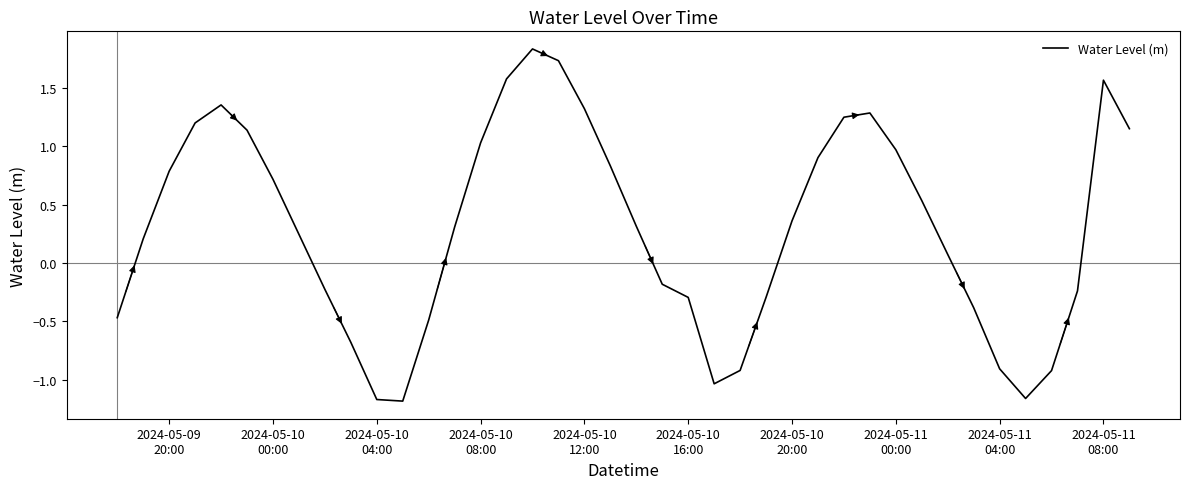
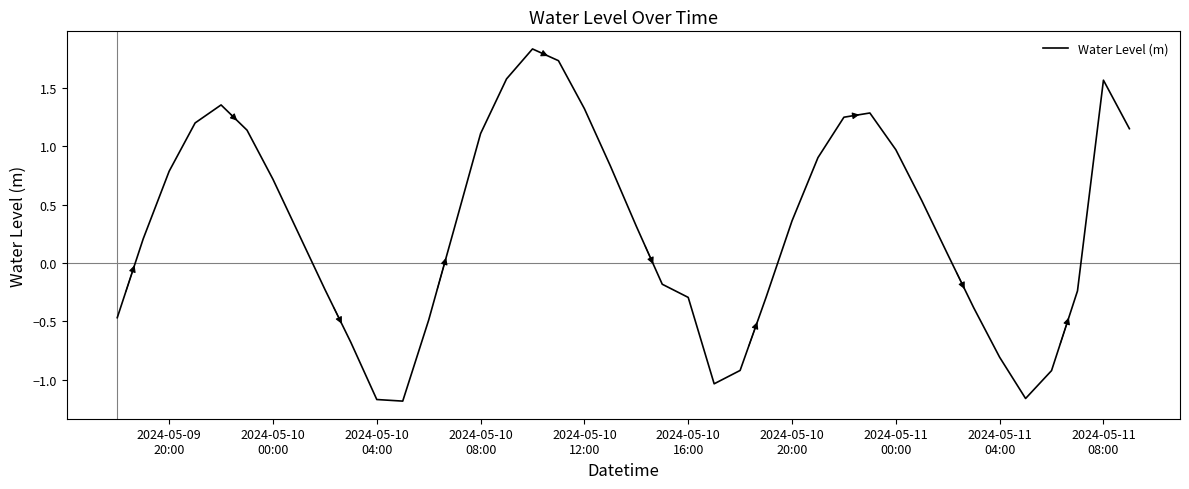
2024-05-10 08:00: 1.03 -> 1.11
2024-05-11 04:00: -0.91 -> -0.81
